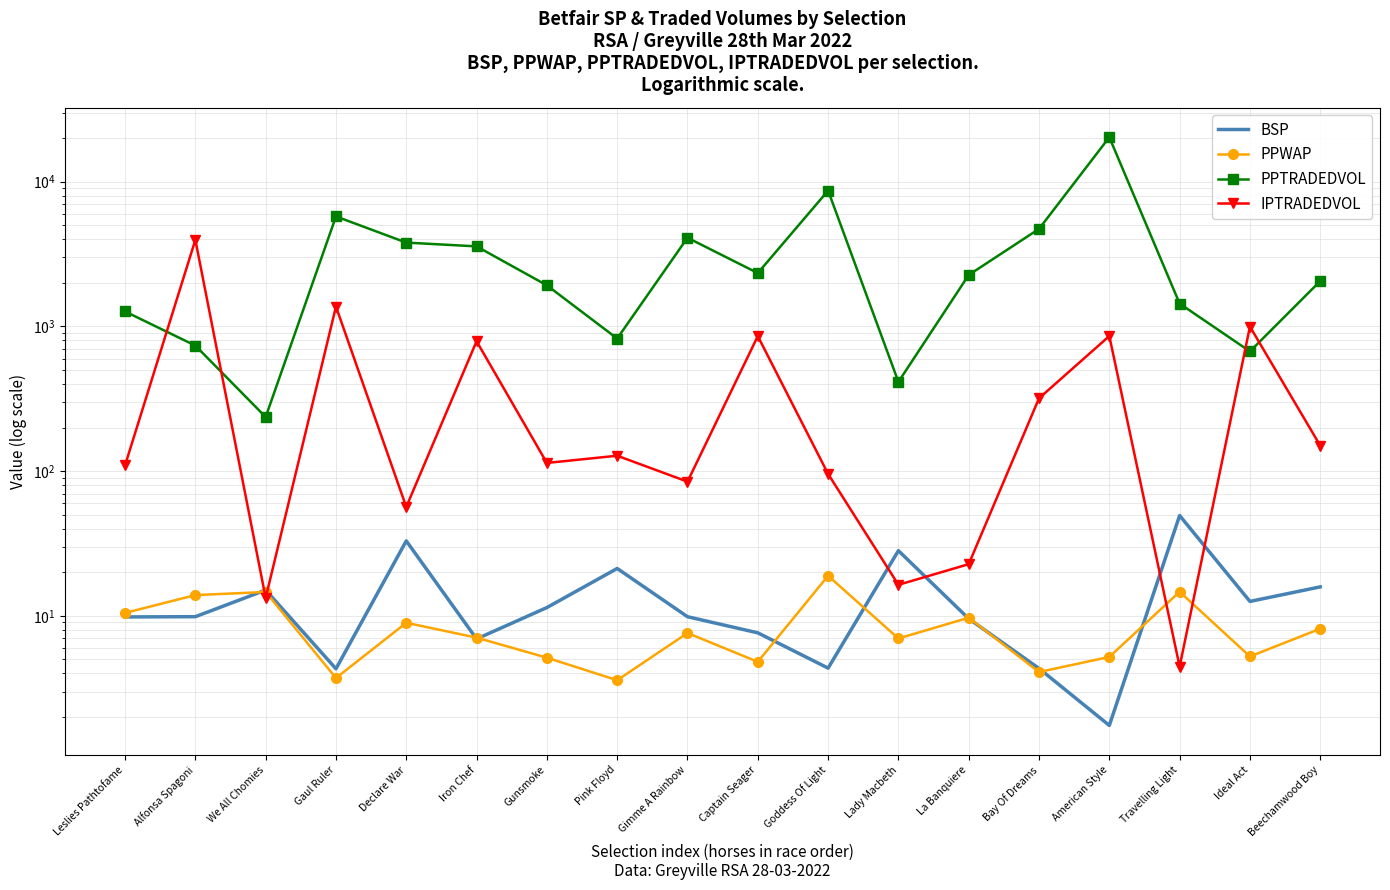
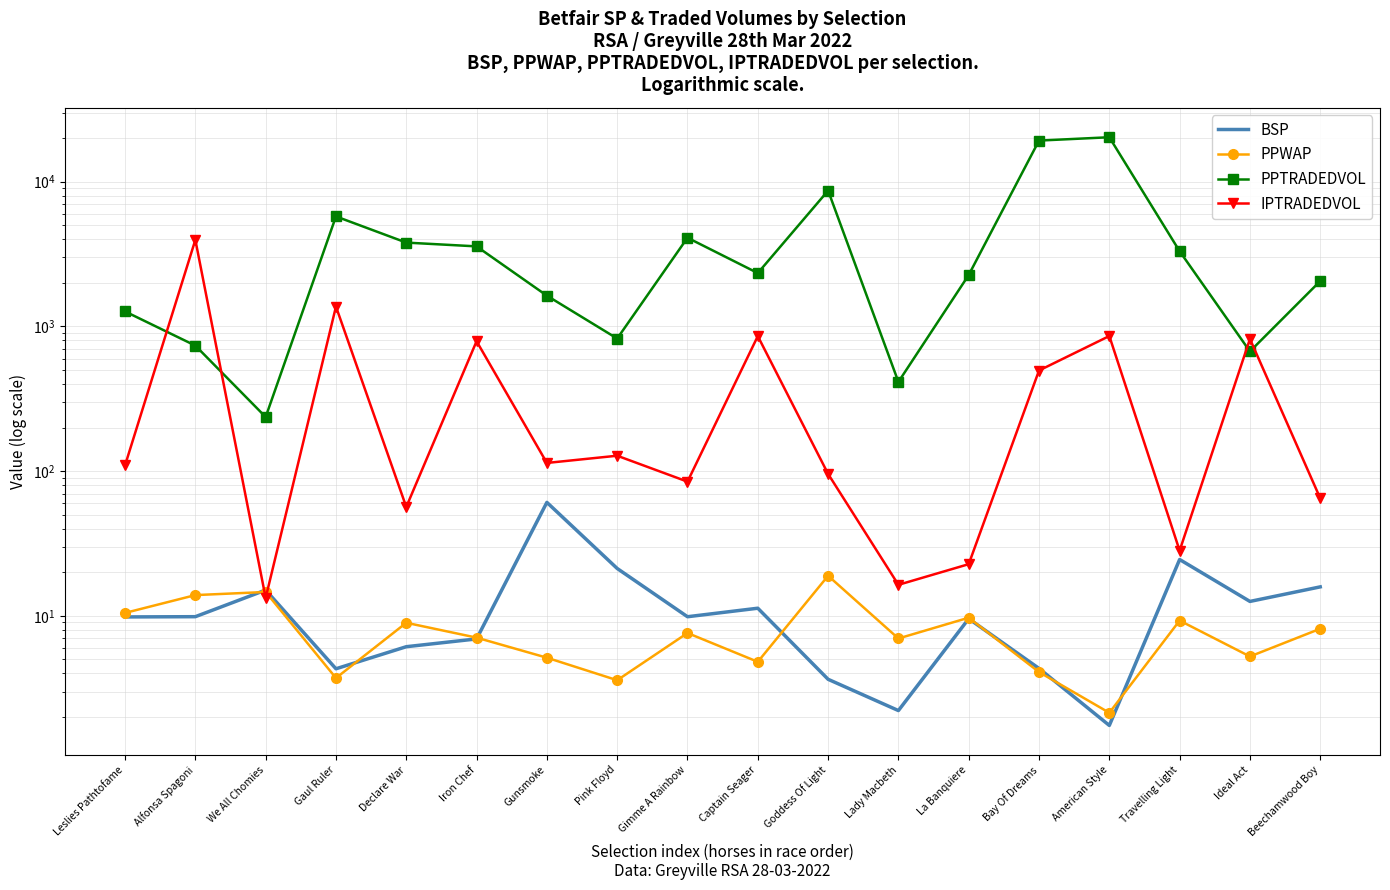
BSP, Declare War: 33 -> 6.1
BSP, Gunsmoke: 11 -> 61
PPTRADEDVOL, Gunsmoke: 1900 -> 1600
BSP, Captain Seager: 8 -> 11
BSP, Goddess Of Light: 4.4 -> 3.6
BSP, Lady Macbeth: 28 -> 2.2
PPTRADEDVOL, Bay Of Dreams: 4700 -> 19000
IPTRADEDVOL, Bay Of Dreams: 320 -> 500
PPWAP, American Style: 5.2 -> 2.1
BSP, Travelling Light: 49 -> 25
PPWAP, Travelling Light: 15 -> 9
PPTRADEDVOL, Travelling Light: 1400 -> 3300
IPTRADEDVOL, Travelling Light: 4.5 -> 28
IPTRADEDVOL, Ideal Act: 1000 -> 800
IPTRADEDVOL, Beechamwood Boy: 150 -> 60
